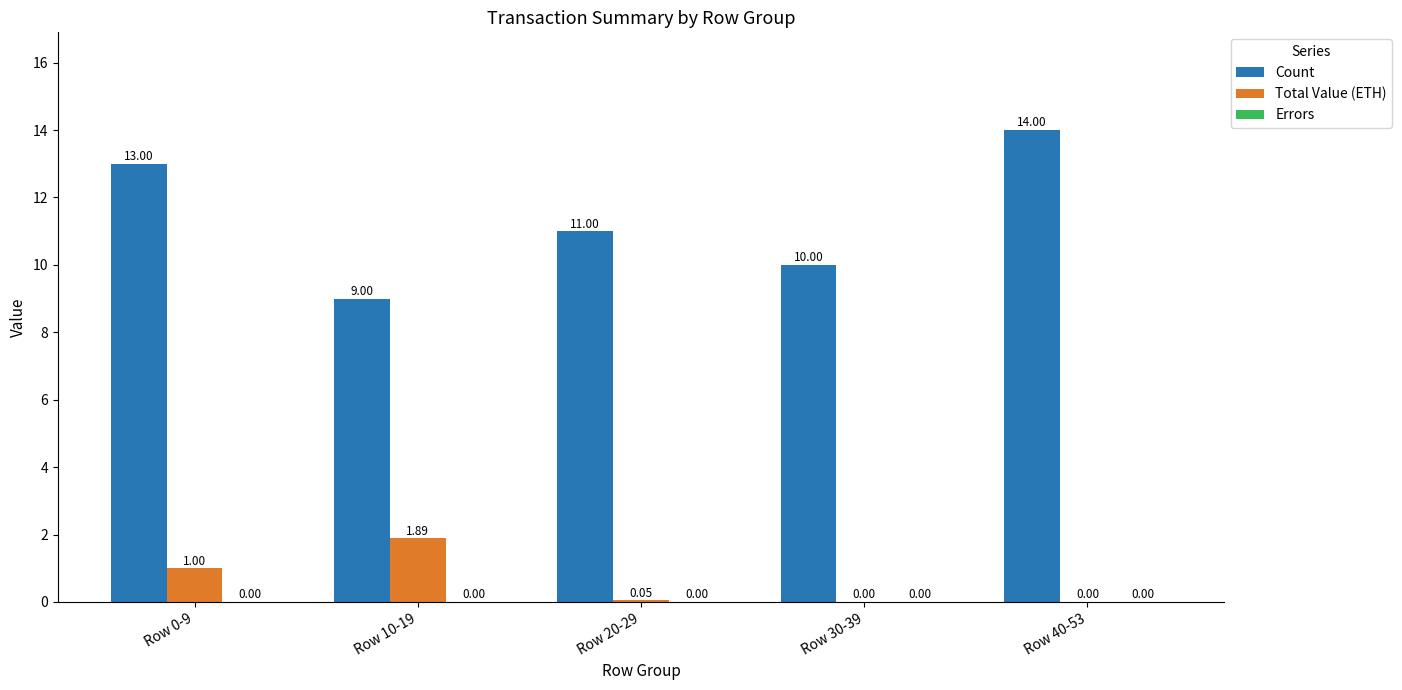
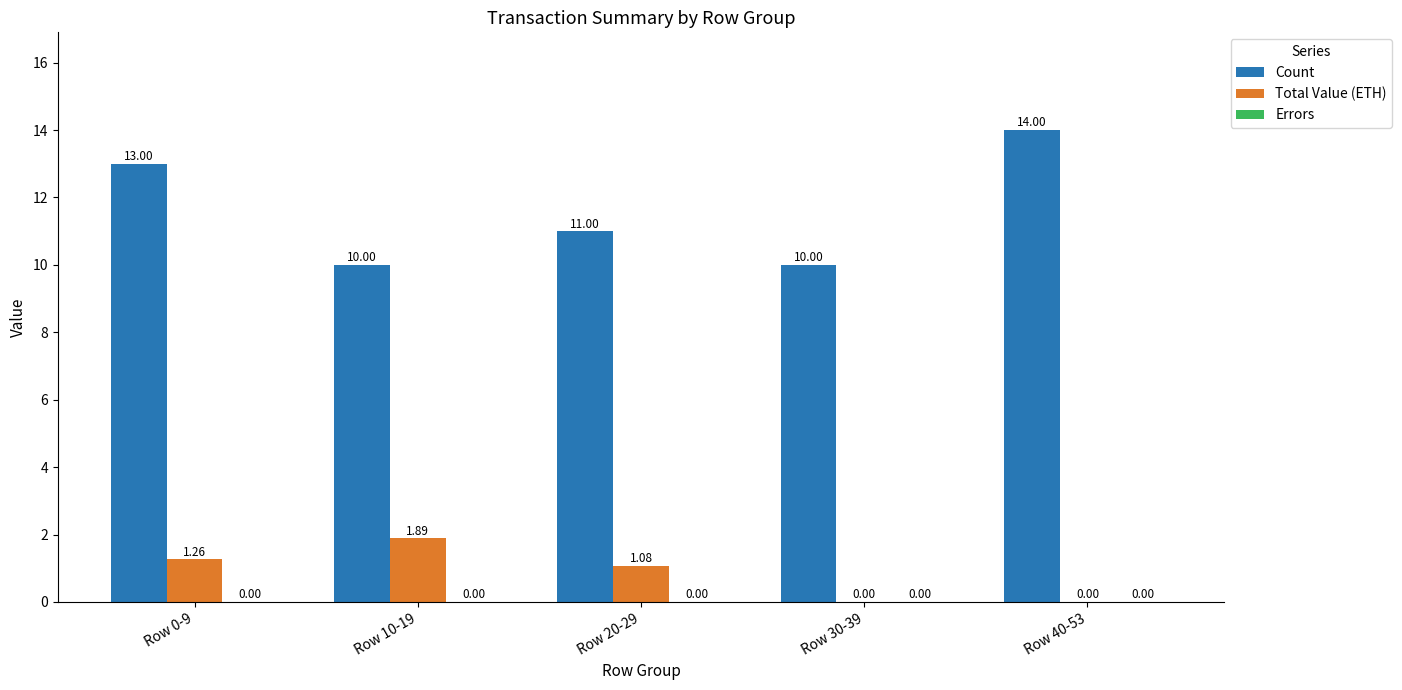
Total Value (ETH), Row 0-9: 1.00 -> 1.26
Count, Row 10-19: 9.00 -> 10.00
Total Value (ETH), Row 20-29: 0.05 -> 1.08
